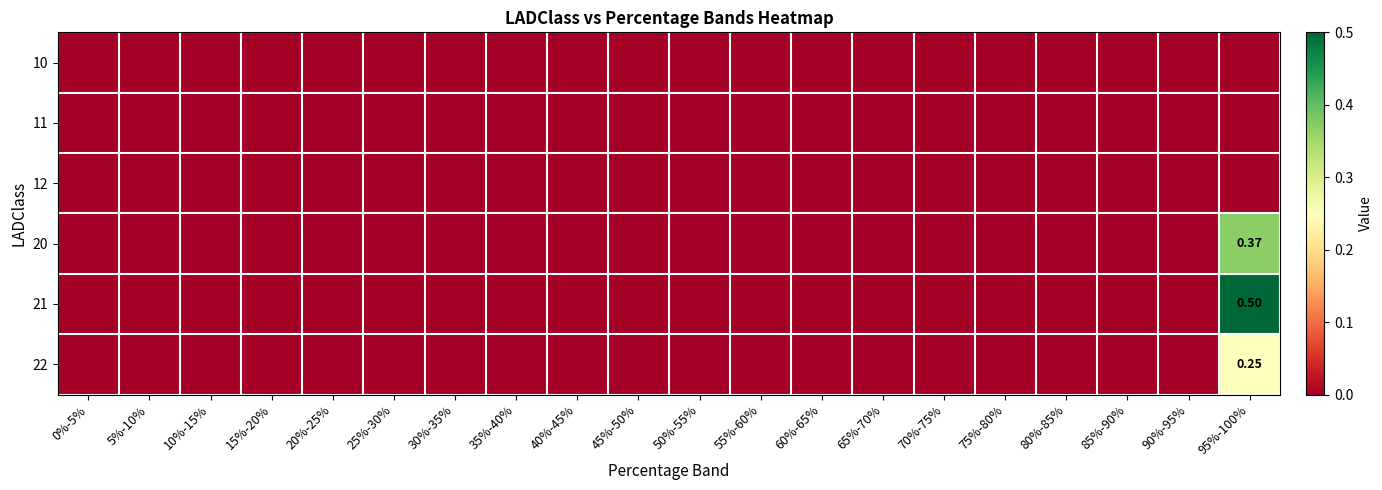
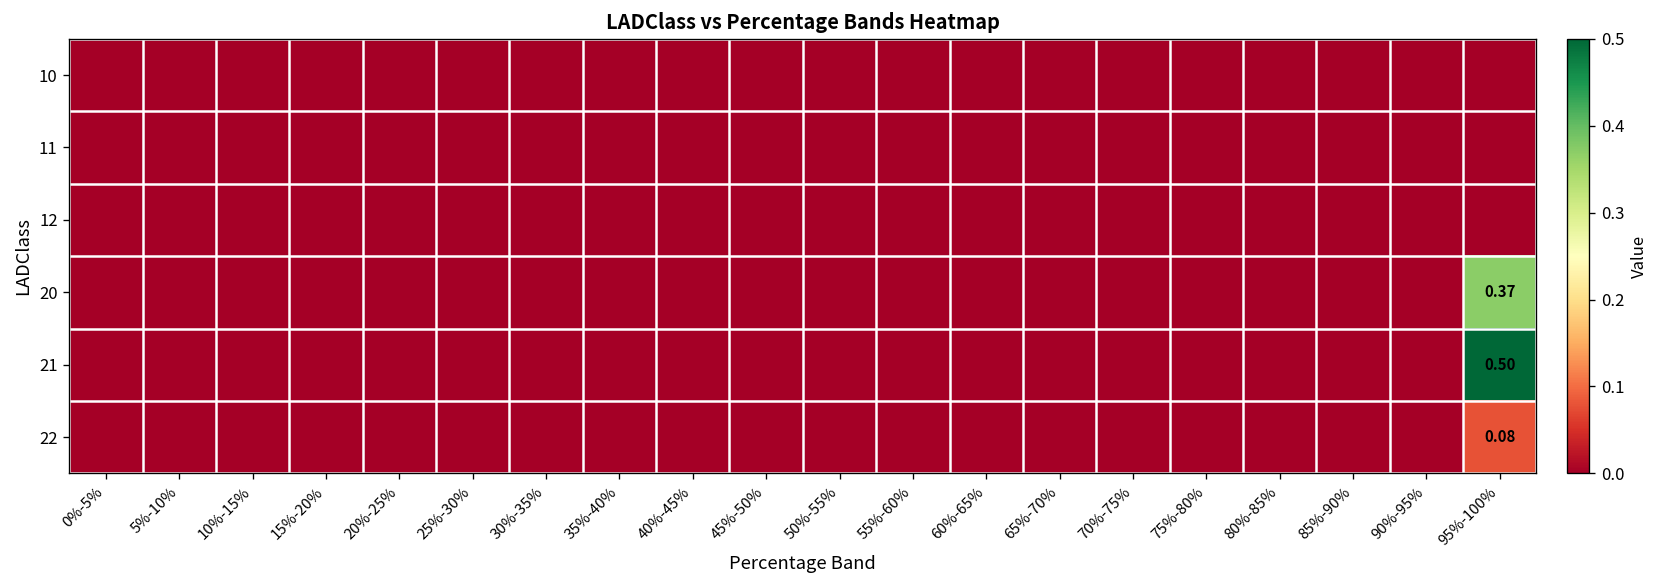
22, 95%-100%: 0.25 -> 0.08
